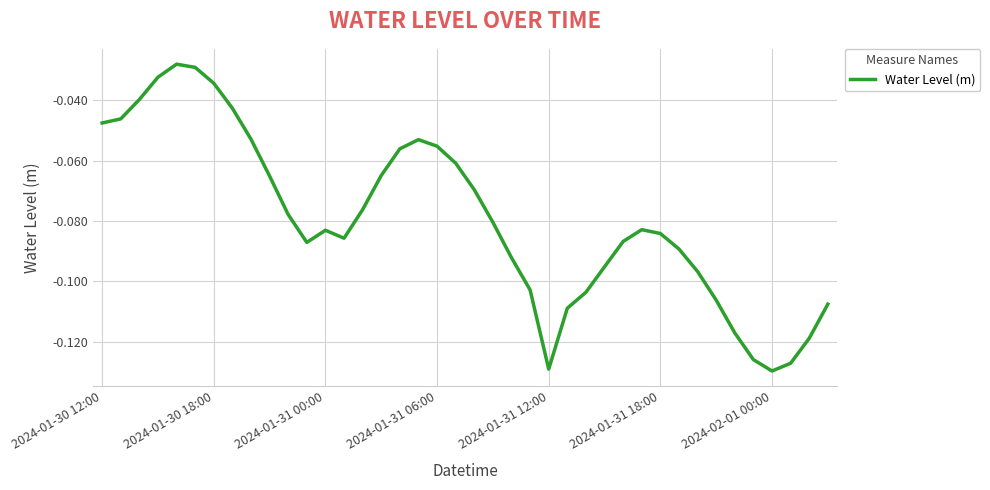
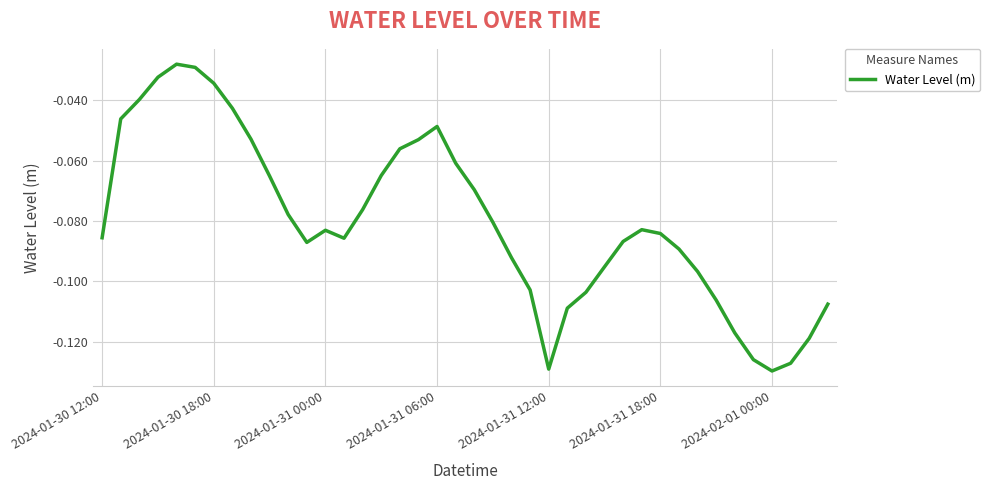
2024-01-30 12:00: -0.047 -> -0.086
2024-01-31 06:00: -0.055 -> -0.049
